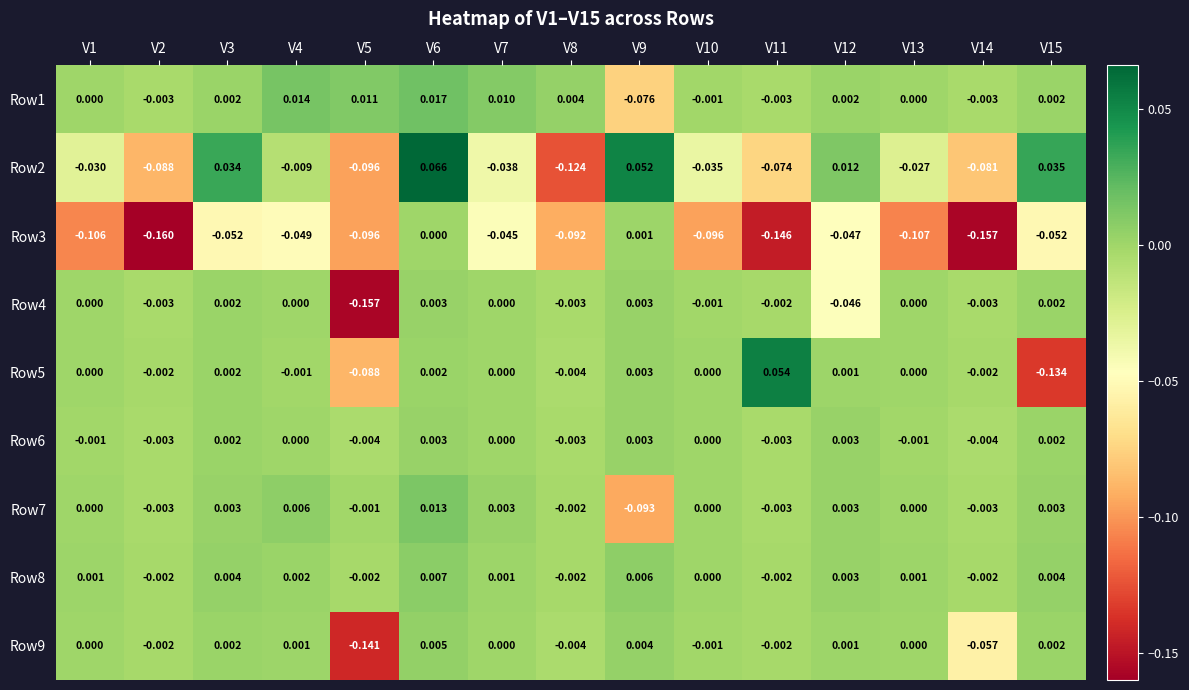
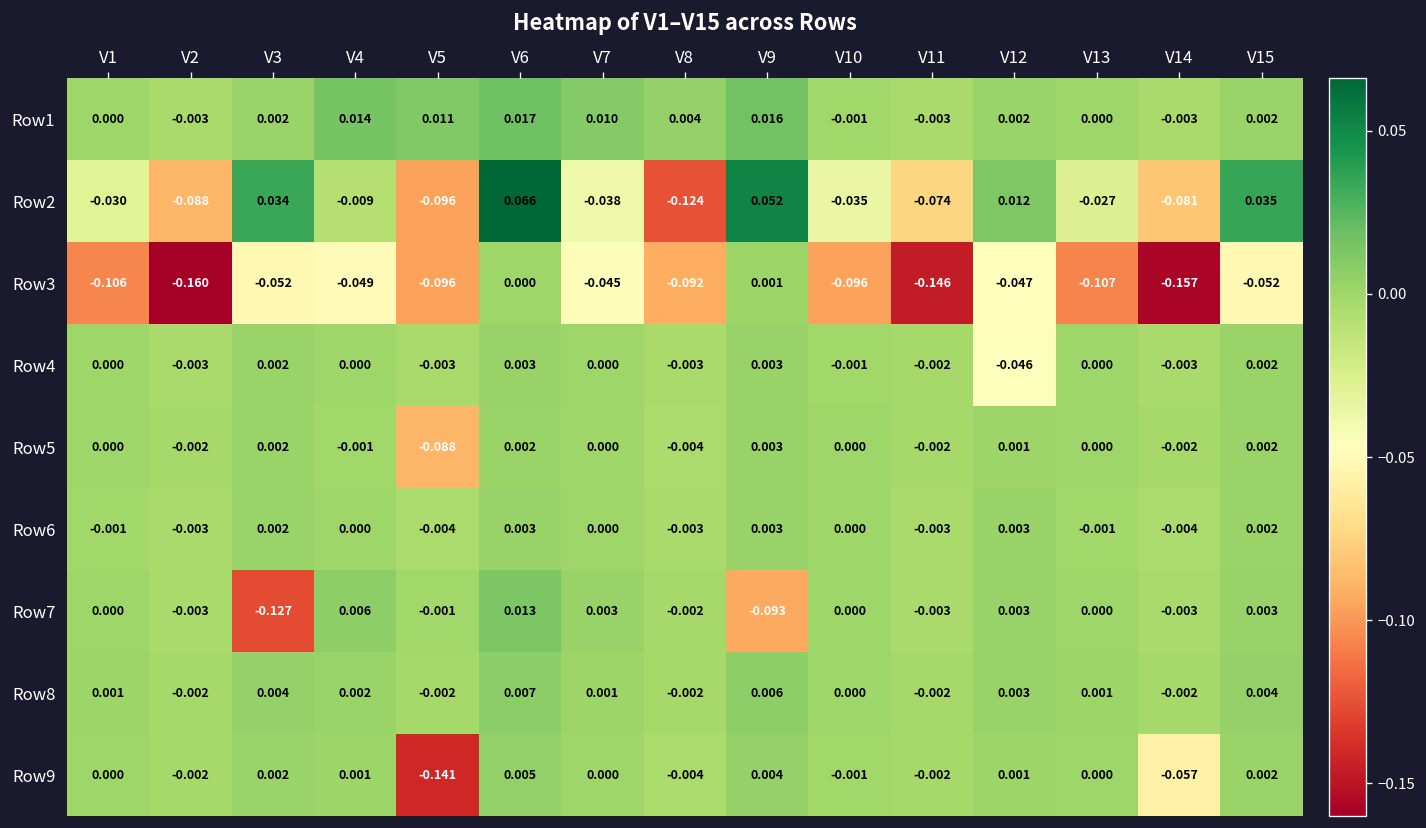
Row1, V9: -0.076 -> 0.016
Row4, V5: -0.157 -> -0.003
Row5, V11: 0.054 -> -0.002
Row5, V15: -0.134 -> 0.002
Row7, V3: 0.003 -> -0.127
